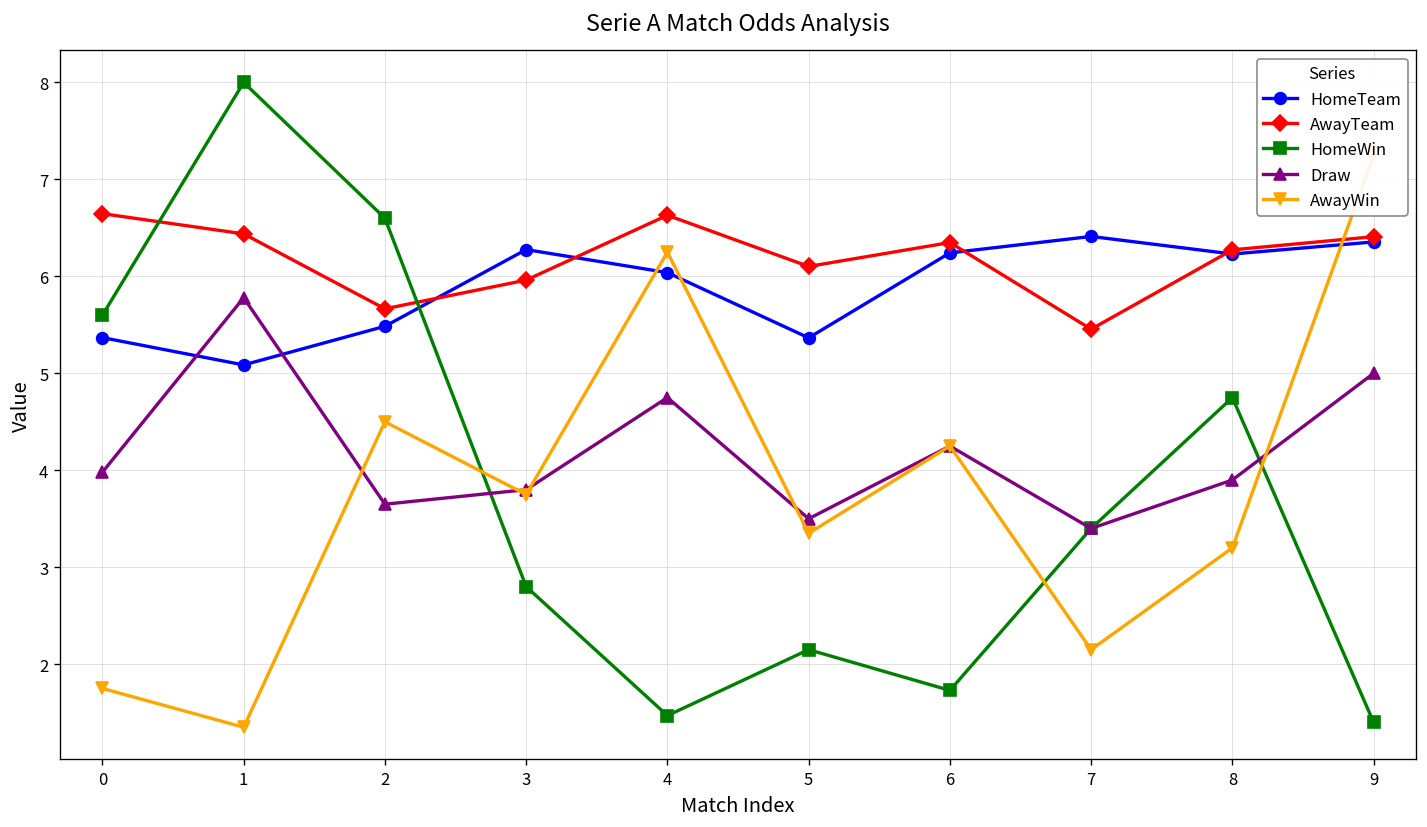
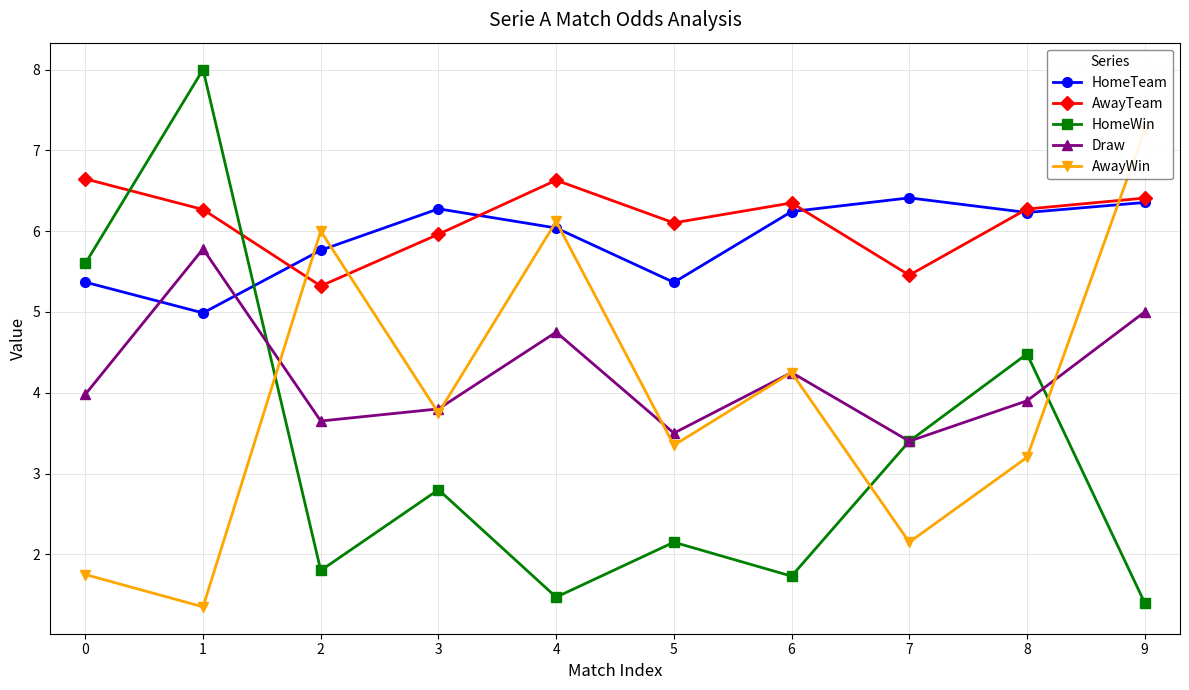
HomeTeam, 1: 5.1 -> 5.0
AwayTeam, 1: 6.4 -> 6.3
HomeTeam, 2: 5.5 -> 5.8
AwayTeam, 2: 5.7 -> 5.3
HomeWin, 2: 6.6 -> 1.8
AwayWin, 2: 4.5 -> 6.0
AwayWin, 4: 6.3 -> 6.1
HomeWin, 8: 4.8 -> 4.5
